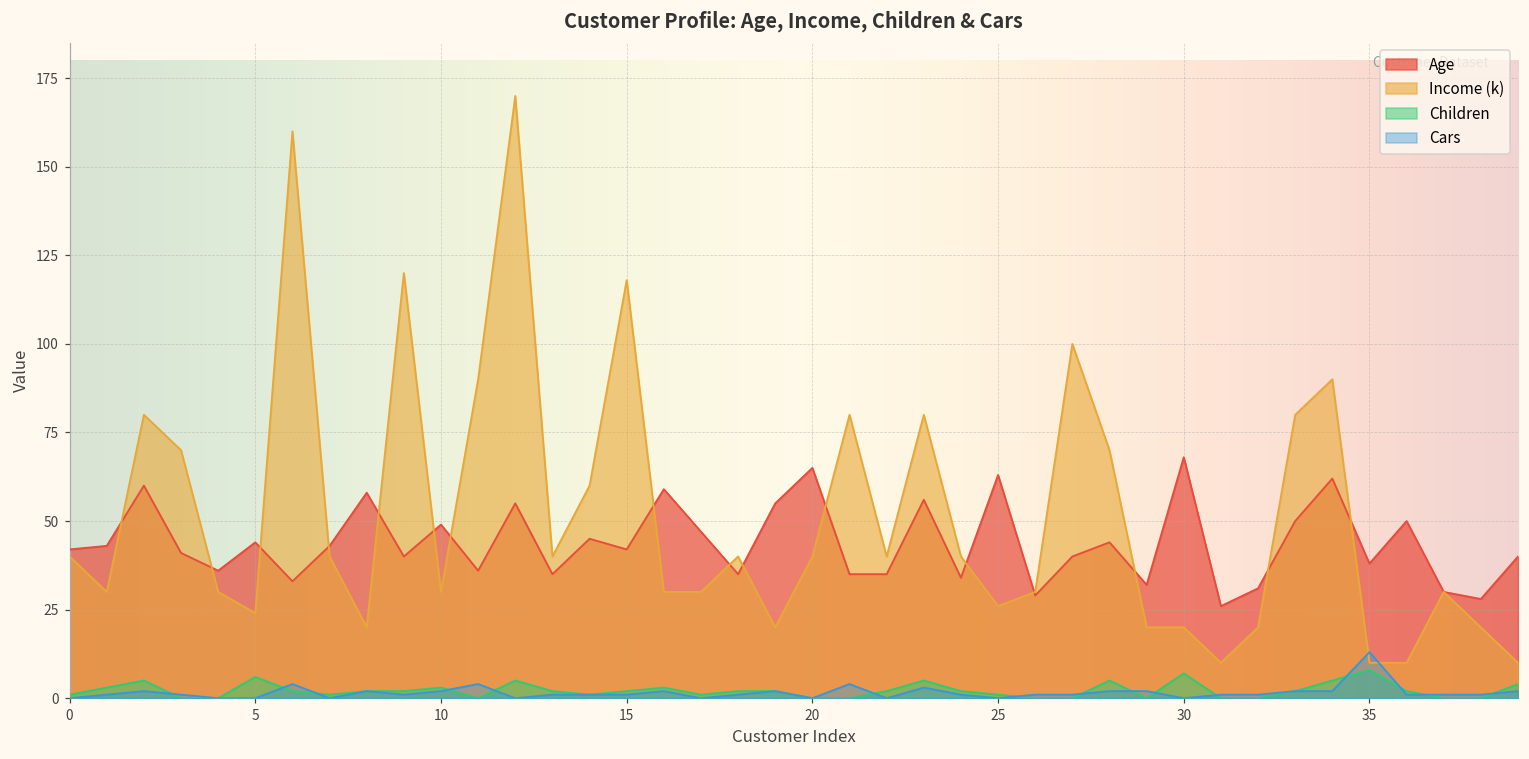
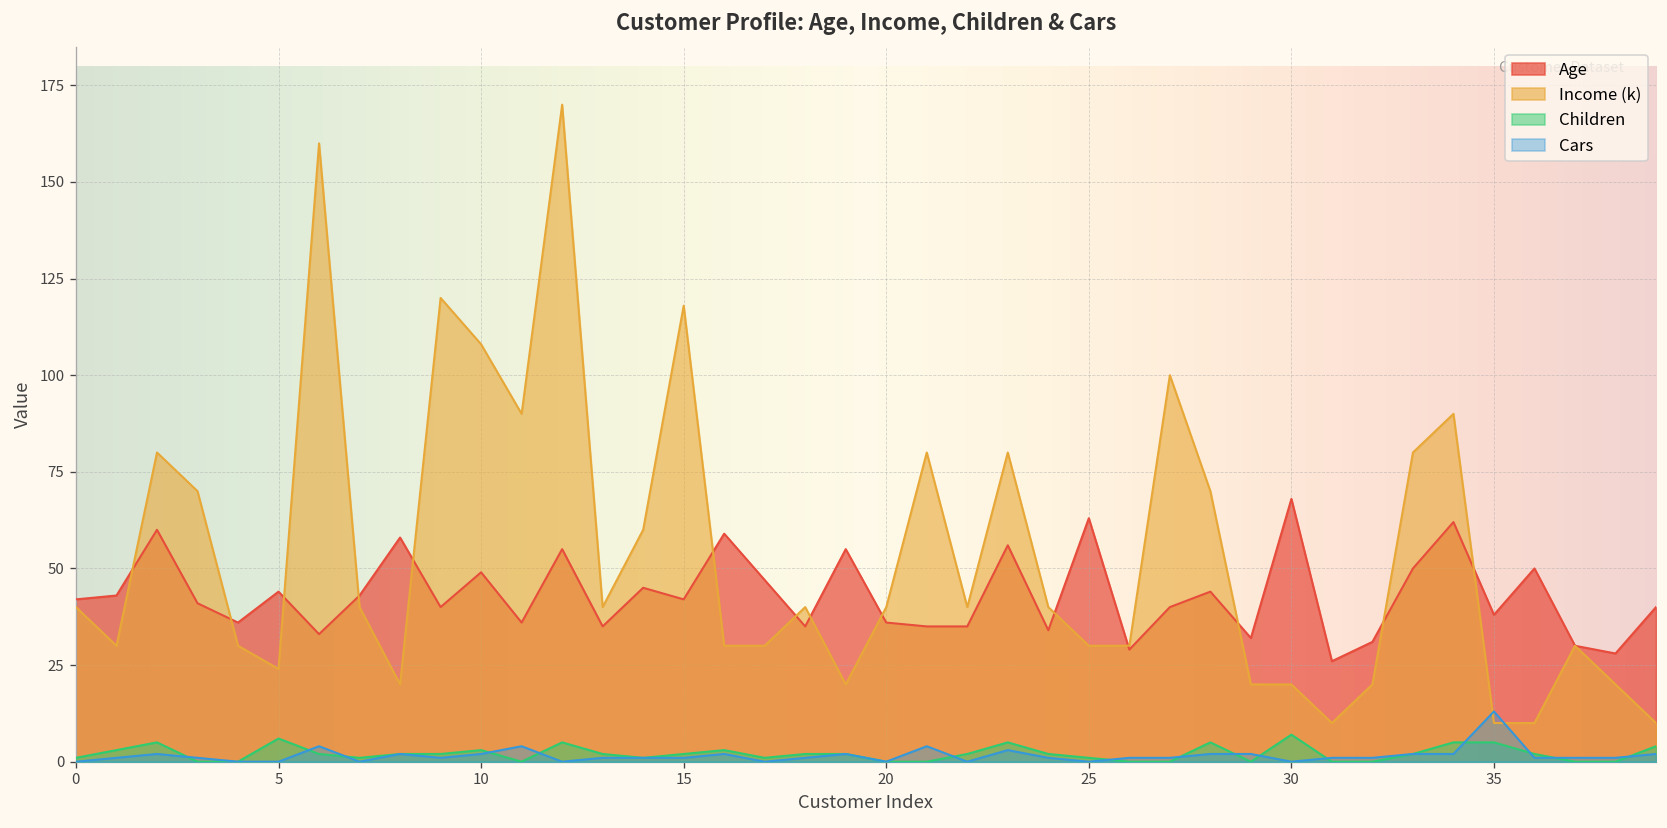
Income (k), 10: 30 -> 108
Age, 20: 65 -> 36
Income (k), 25: 26 -> 30
Children, 35: 8 -> 5
